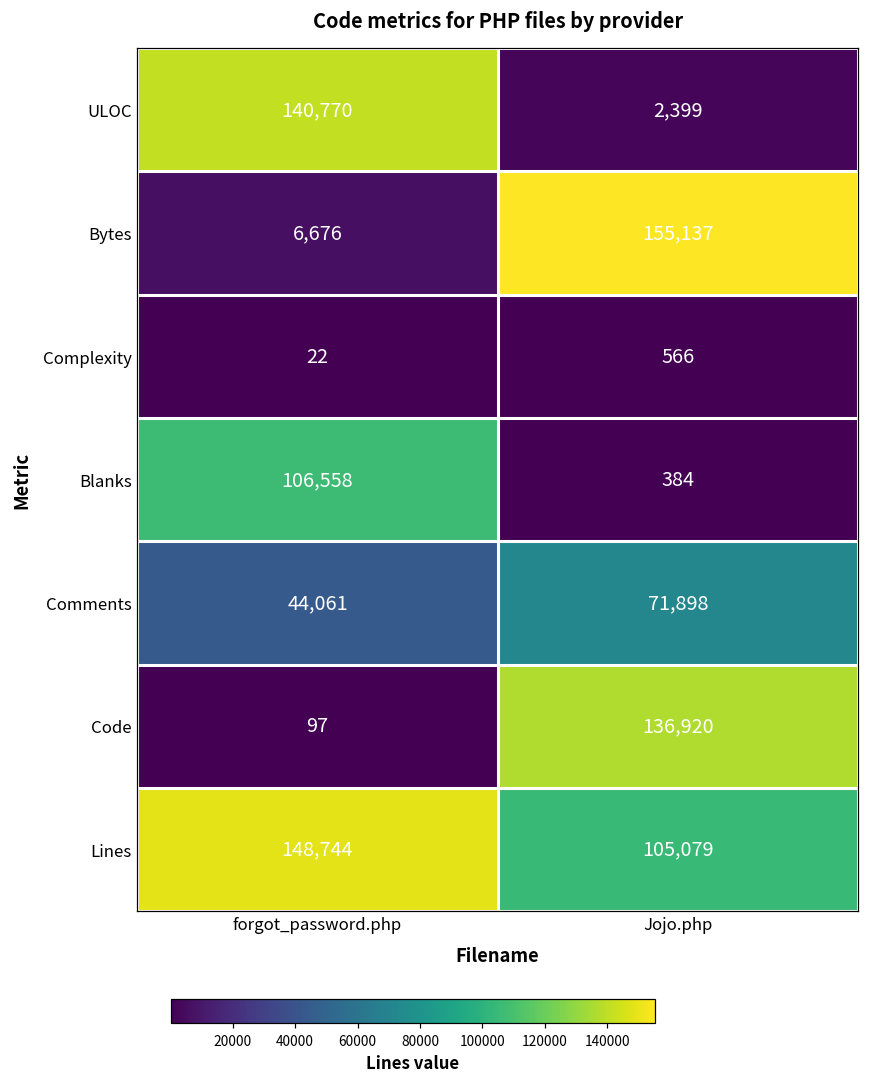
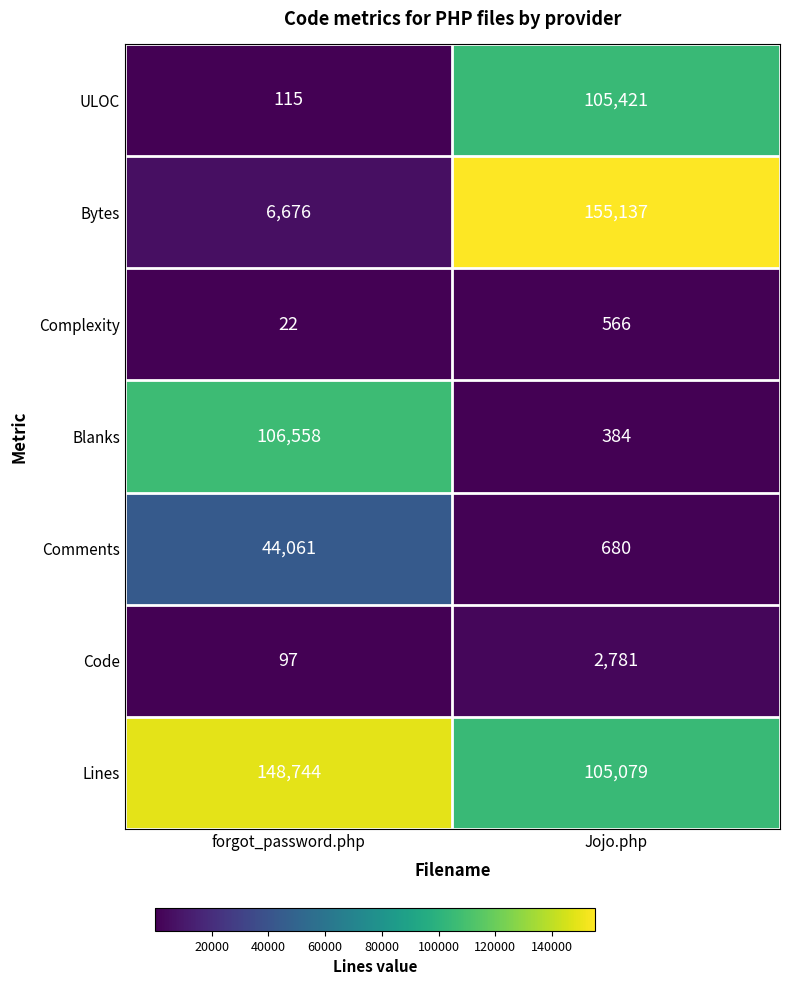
ULOC, forgot_password.php: 140,770 -> 115
ULOC, Jojo.php: 2,399 -> 105,421
Comments, Jojo.php: 71,898 -> 680
Code, Jojo.php: 136,920 -> 2,781
